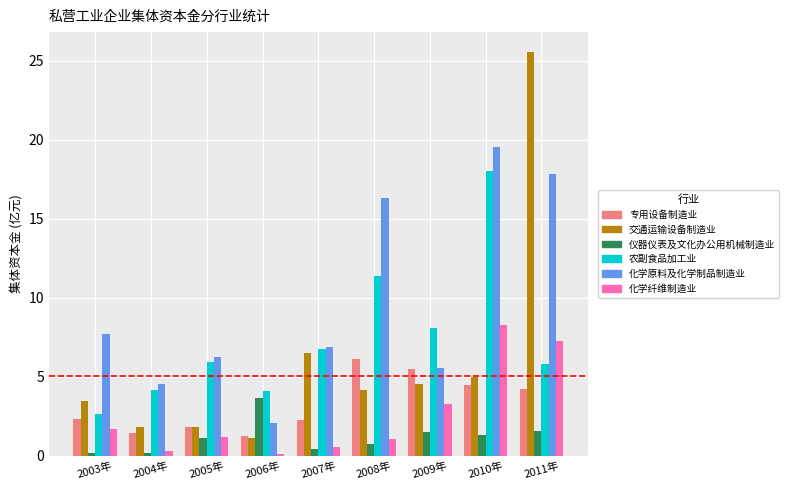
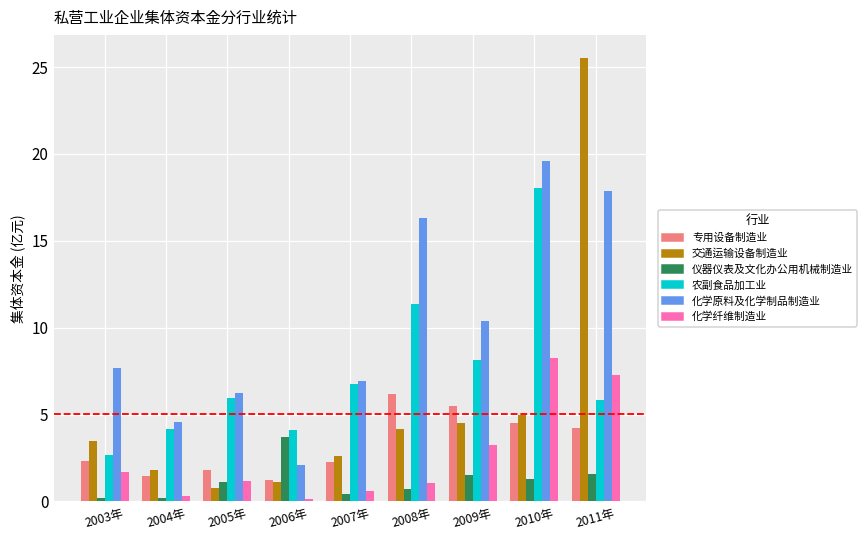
交通运输设备制造业, 2005年: 1.8 -> 0.8
交通运输设备制造业, 2007年: 6.5 -> 2.6
化学原料及化学制品制造业, 2009年: 5.6 -> 10.4
